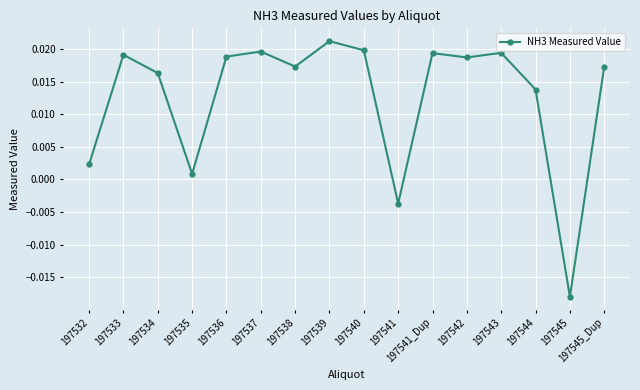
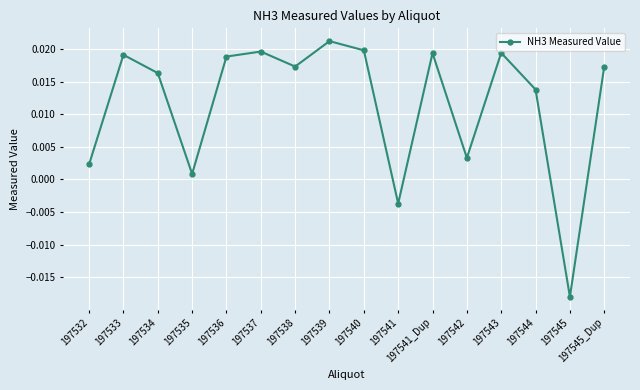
197542: 0.019 -> 0.003
